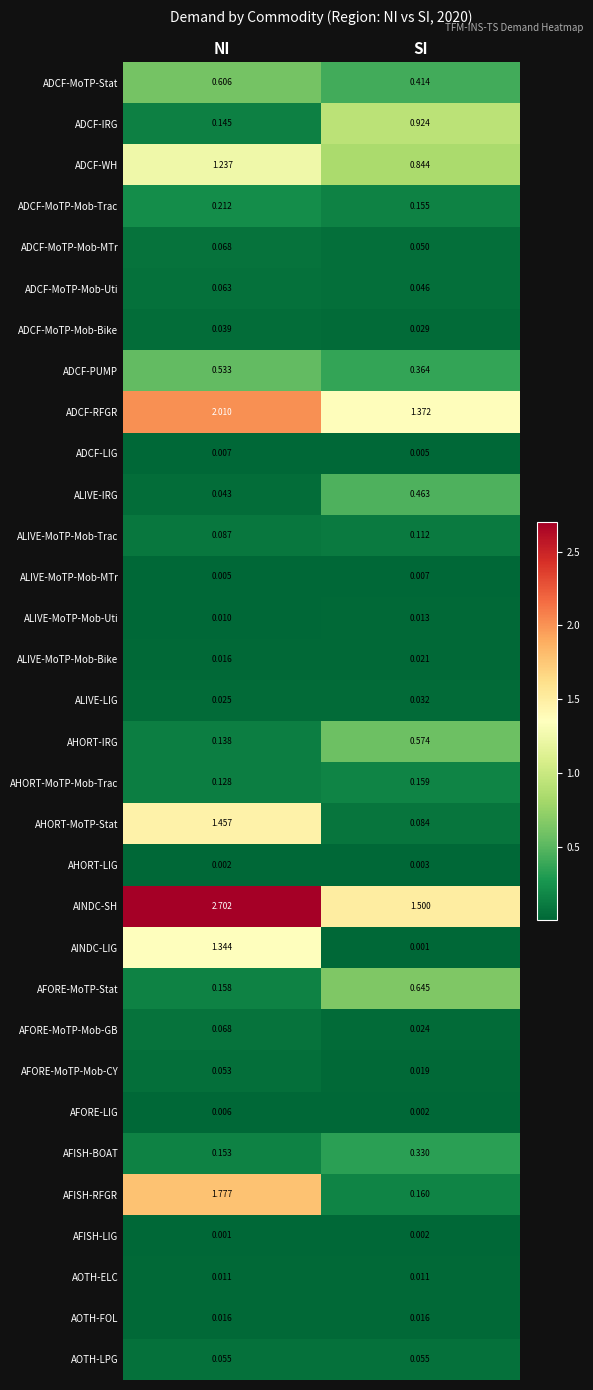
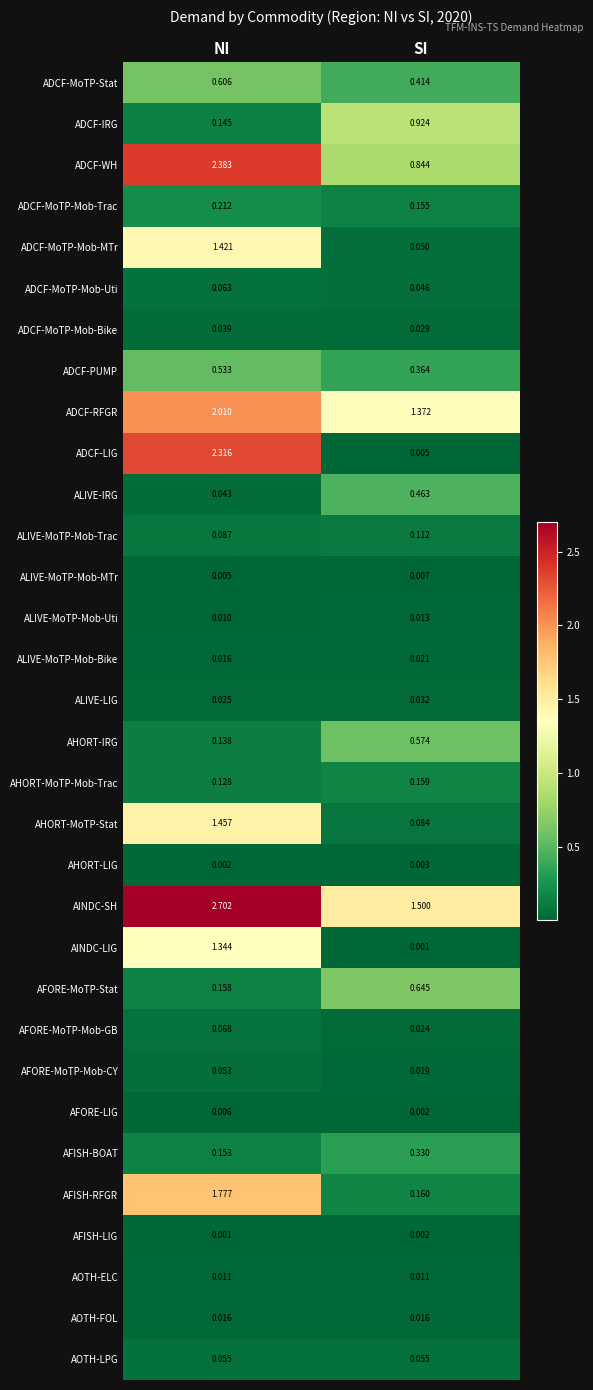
ADCF-WH, NI: 1.237 -> 2.383
ADCF-MoTP-Mob-MTr, NI: 0.068 -> 1.421
ADCF-LIG, NI: 0.007 -> 2.316
